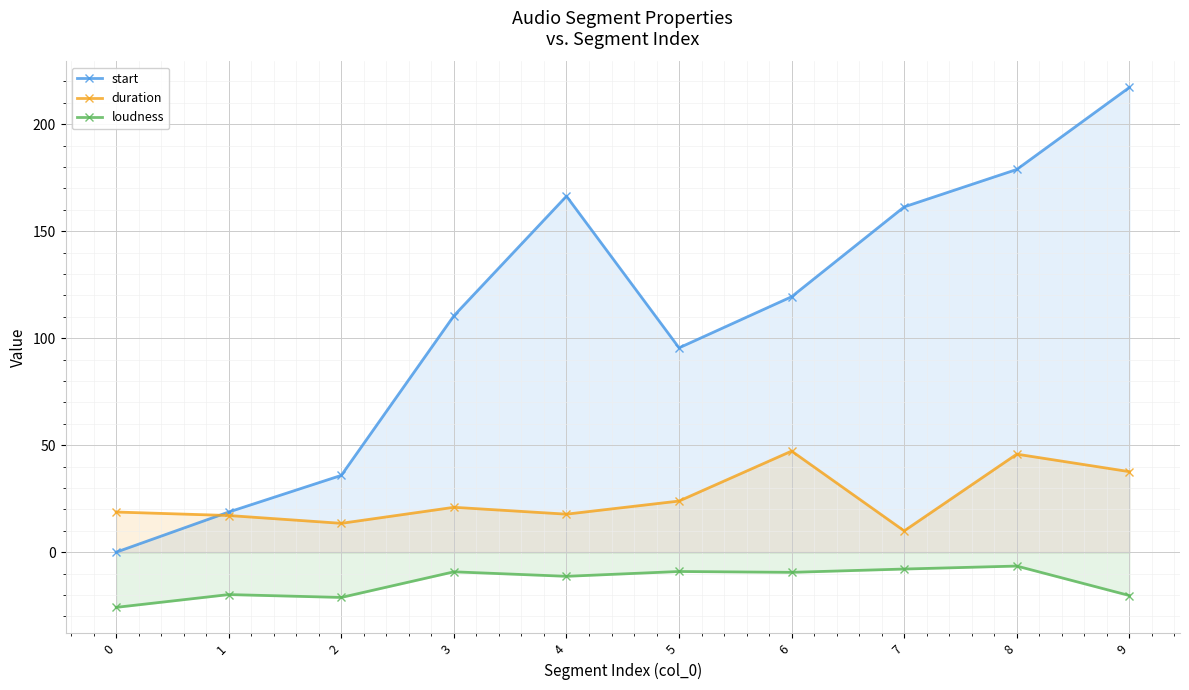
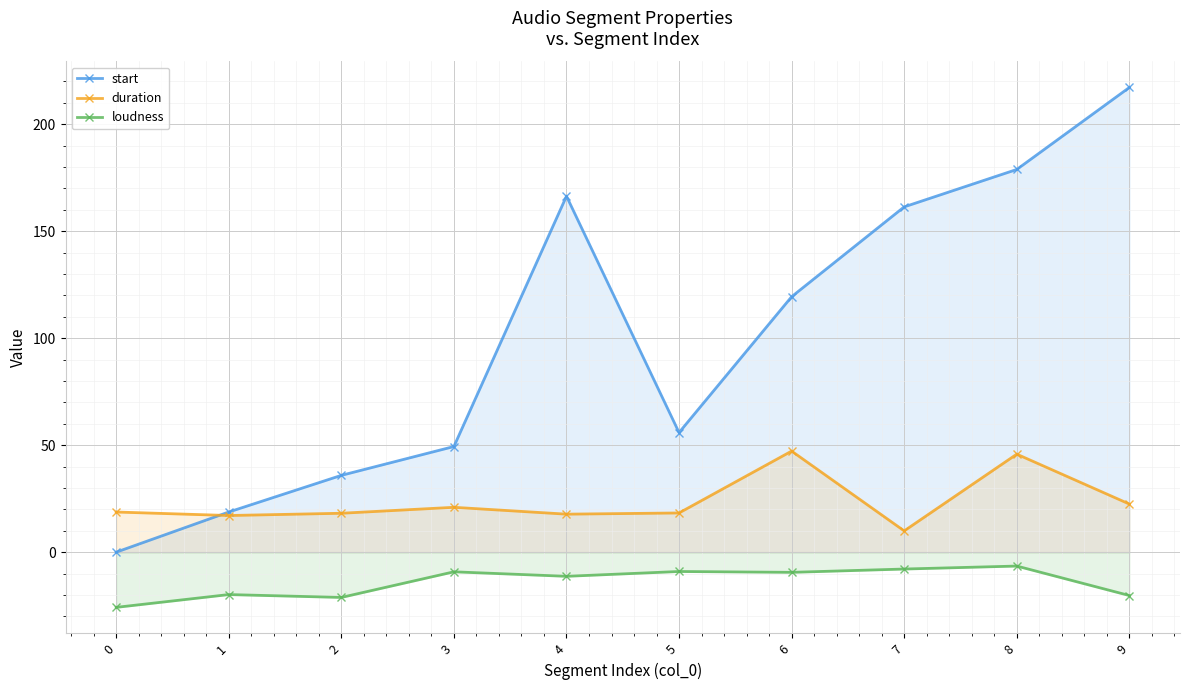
duration, 2: 13 -> 18
start, 3: 110 -> 49
start, 5: 95 -> 56
duration, 5: 24 -> 18
duration, 9: 38 -> 22
